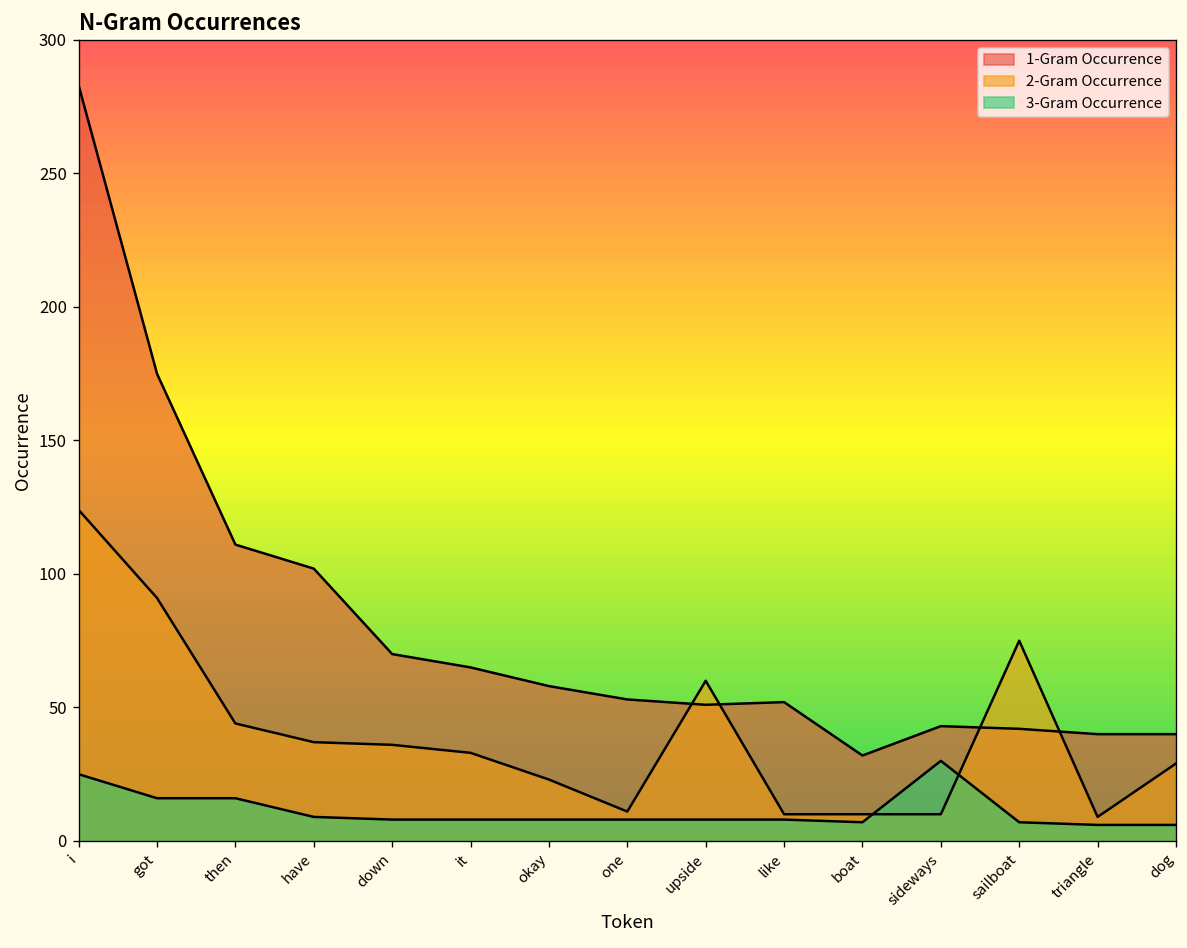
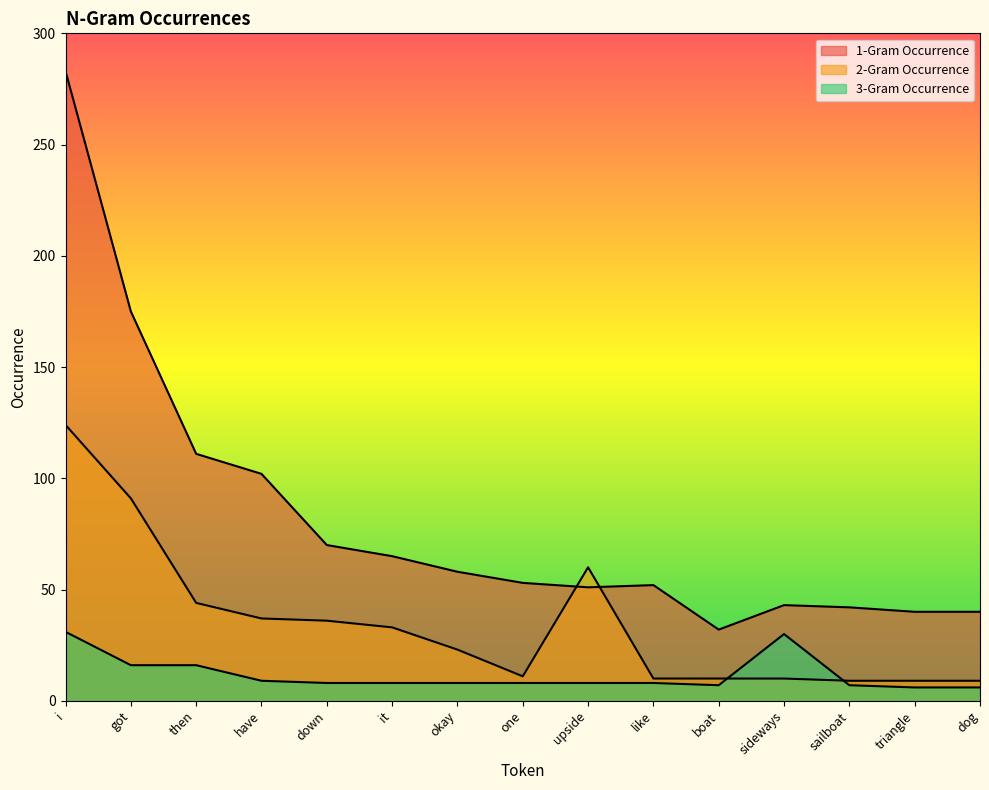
3-Gram Occurrence, i: 25 -> 31
2-Gram Occurrence, sailboat: 75 -> 9
2-Gram Occurrence, dog: 29 -> 9
